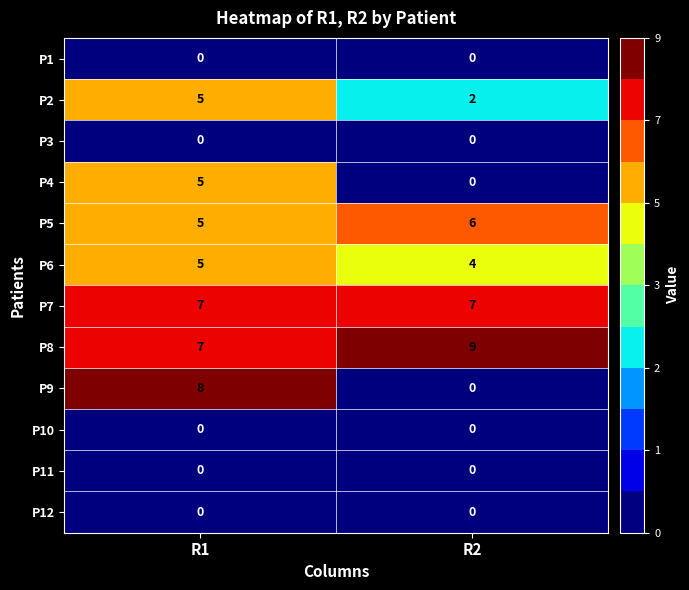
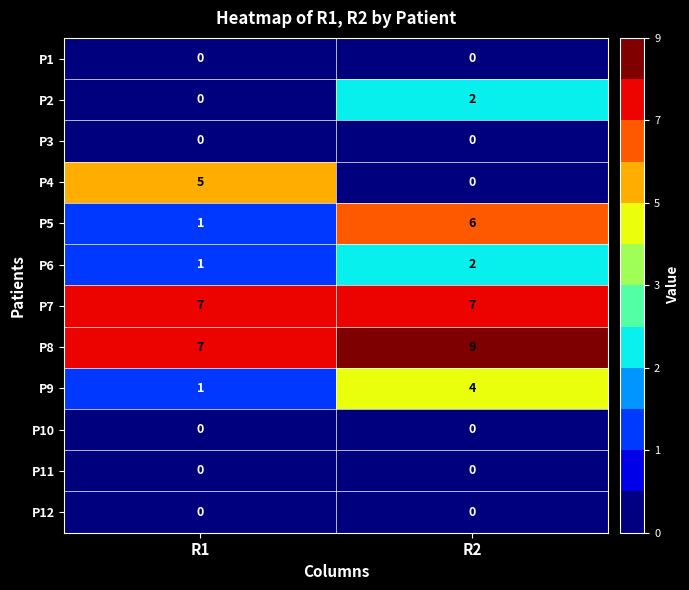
P2, R1: 5 -> 0
P5, R1: 5 -> 1
P6, R1: 5 -> 1
P6, R2: 4 -> 2
P9, R1: 8 -> 1
P9, R2: 0 -> 4
